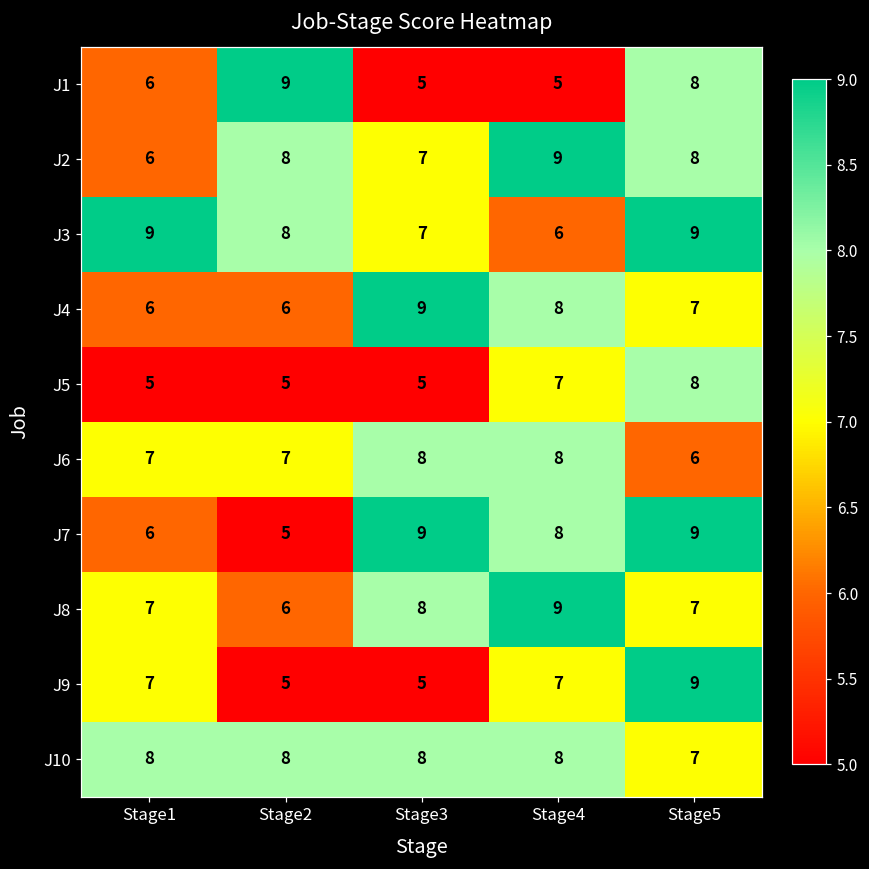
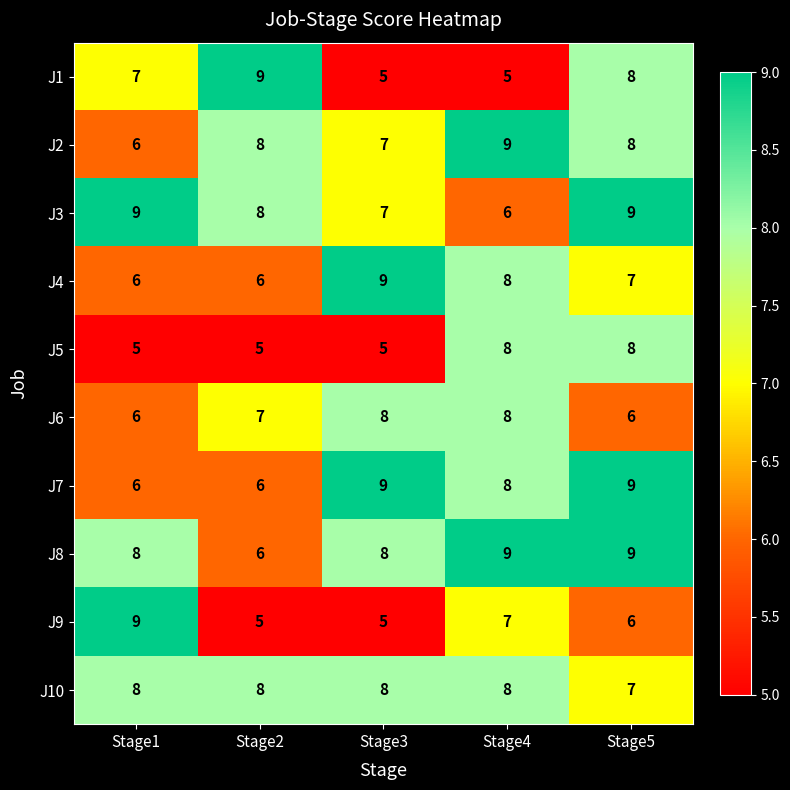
J1, Stage1: 6 -> 7
J5, Stage4: 7 -> 8
J6, Stage1: 7 -> 6
J7, Stage2: 5 -> 6
J8, Stage1: 7 -> 8
J8, Stage5: 7 -> 9
J9, Stage1: 7 -> 9
J9, Stage5: 9 -> 6
